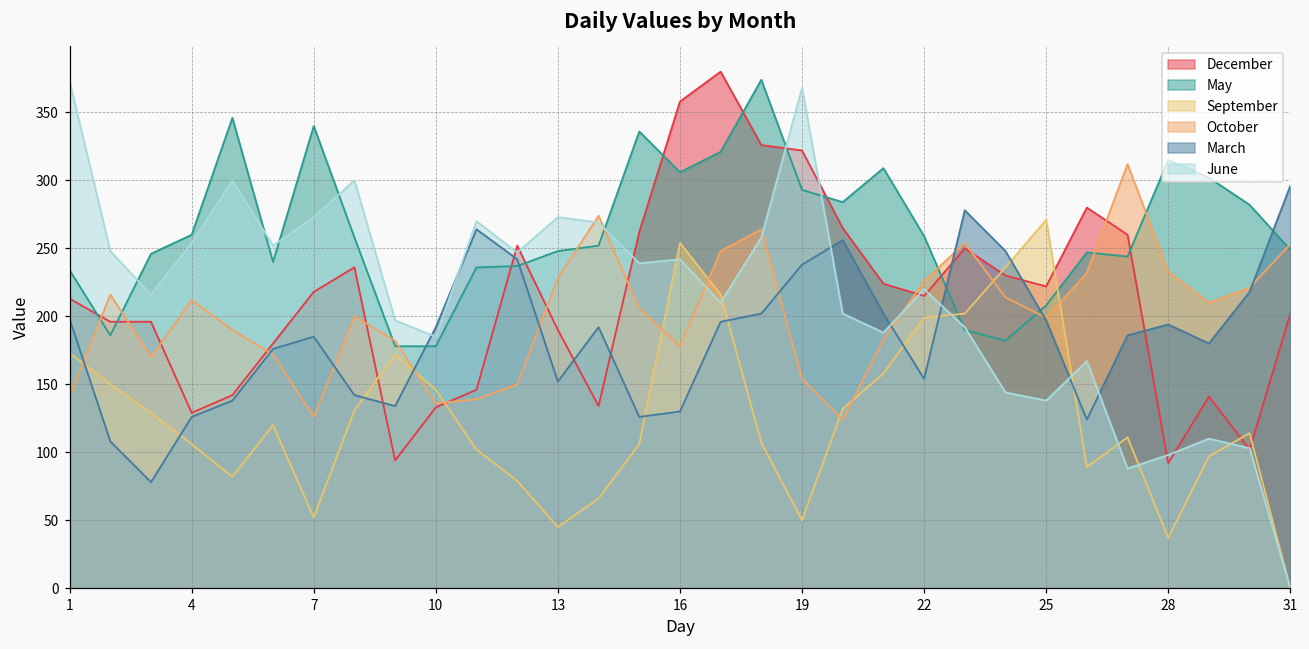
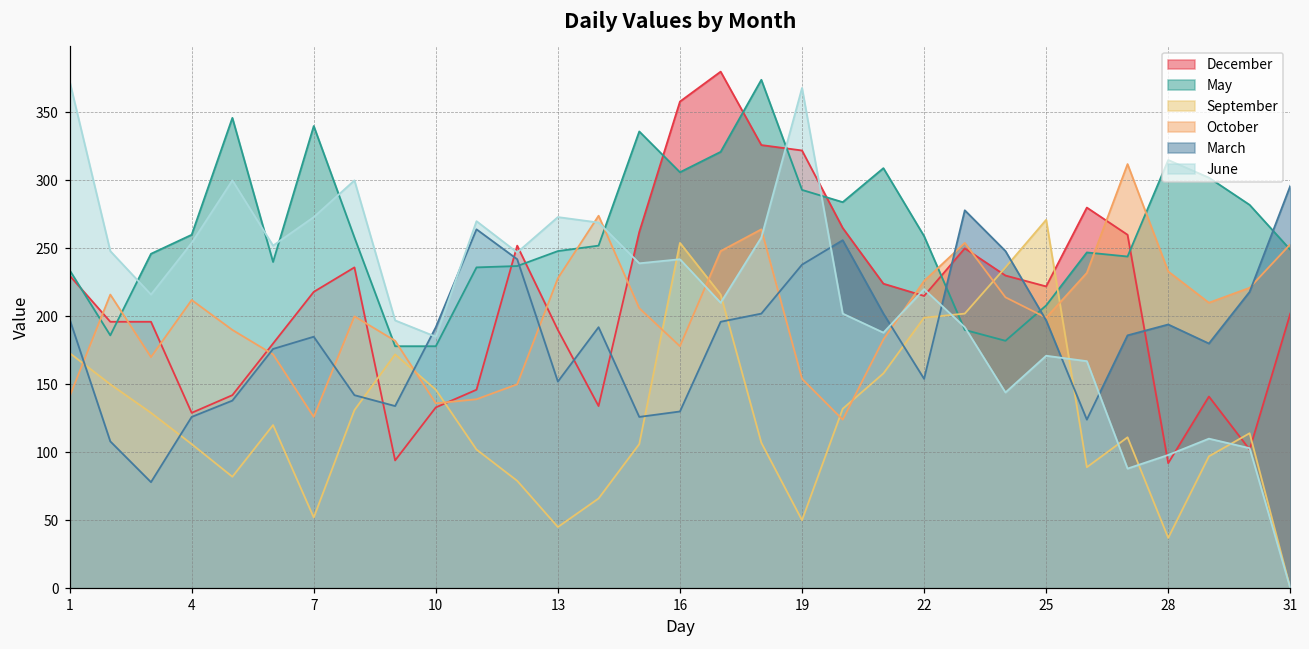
December, 1: 213 -> 230
June, 25: 138 -> 171
